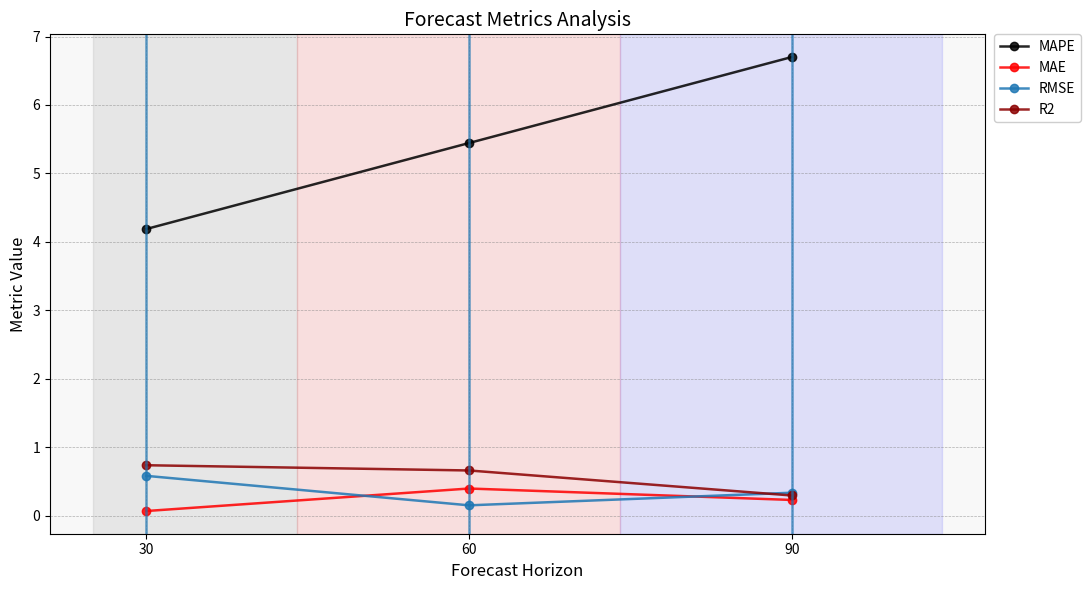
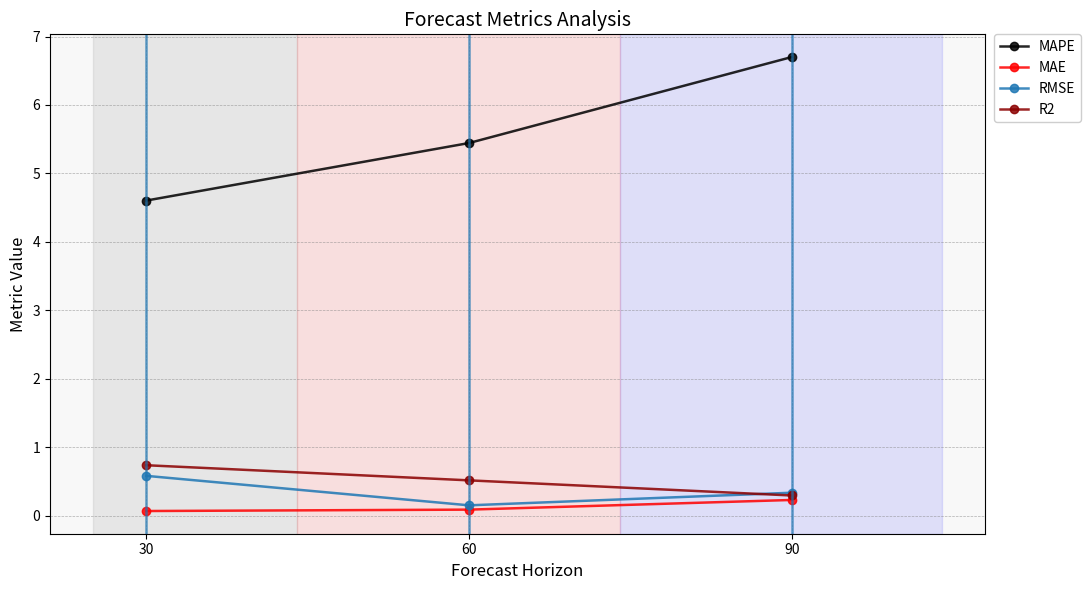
MAPE, 30: 4.2 -> 4.6
MAE, 60: 0.4 -> 0.1
R2, 60: 0.7 -> 0.5
